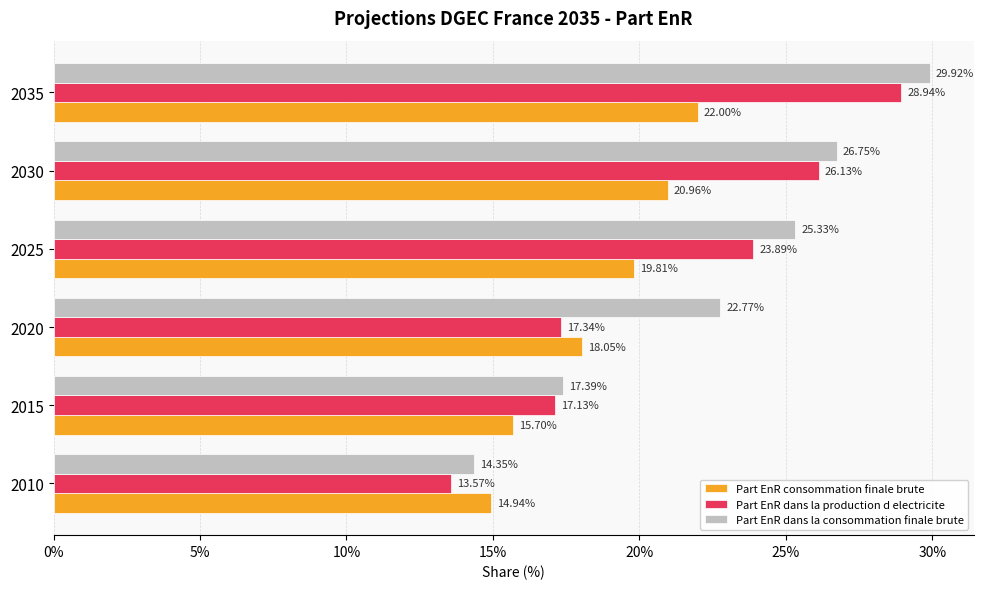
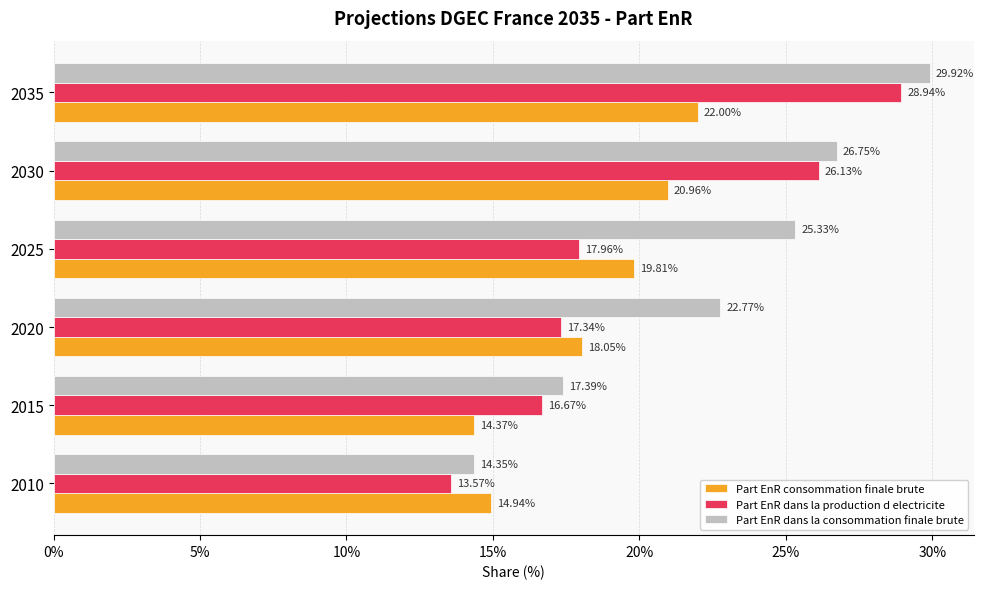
Part EnR dans la production d electricite, 2025: 23.89% -> 17.96%
Part EnR dans la production d electricite, 2015: 17.13% -> 16.67%
Part EnR consommation finale brute, 2015: 15.70% -> 14.37%
